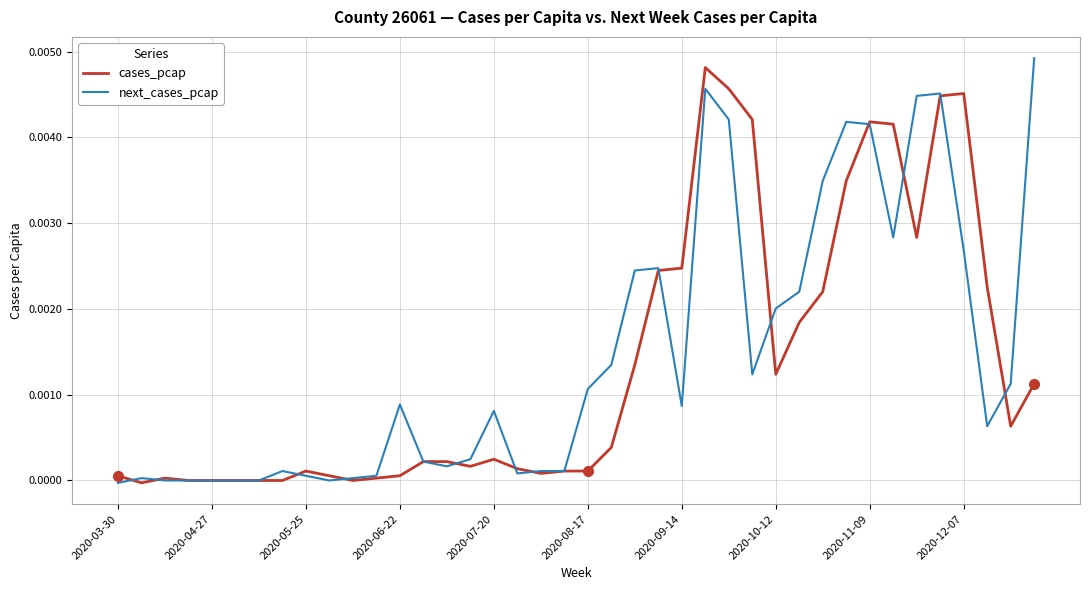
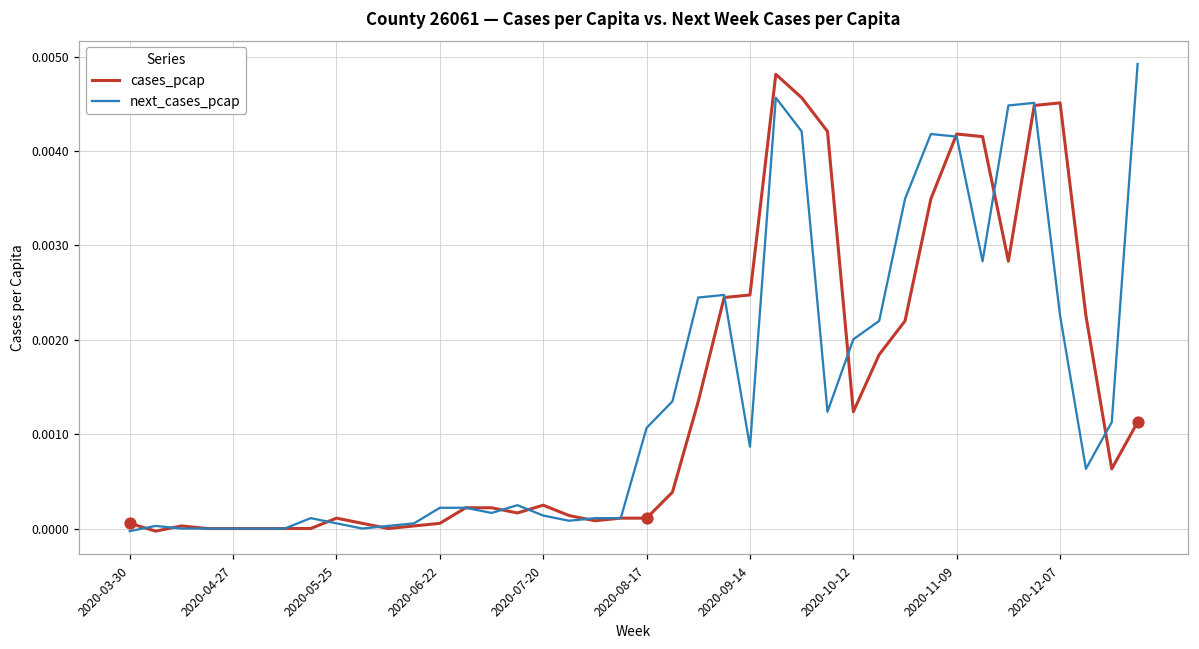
next_cases_pcap, 2020-06-22: 0.0009 -> 0.0002
next_cases_pcap, 2020-07-20: 0.0008 -> 0.0001
next_cases_pcap, 2020-12-07: 0.0027 -> 0.0023
